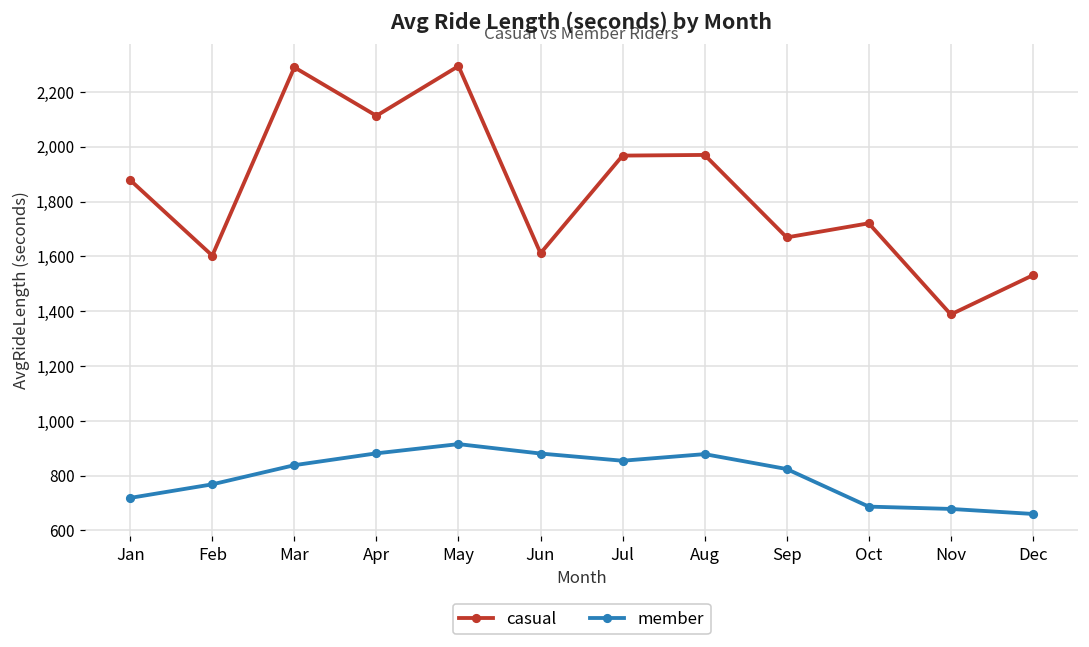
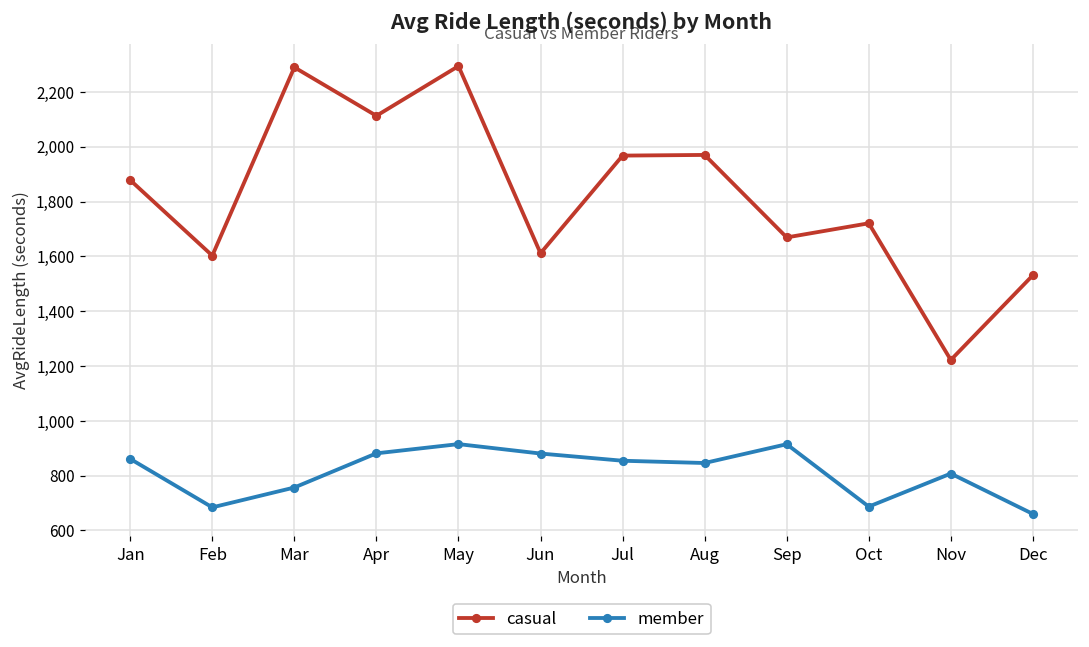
member, Jan: 720 -> 860
member, Feb: 770 -> 680
member, Mar: 840 -> 760
member, Aug: 880 -> 850
member, Sep: 820 -> 910
casual, Nov: 1,390 -> 1,220
member, Nov: 680 -> 810
